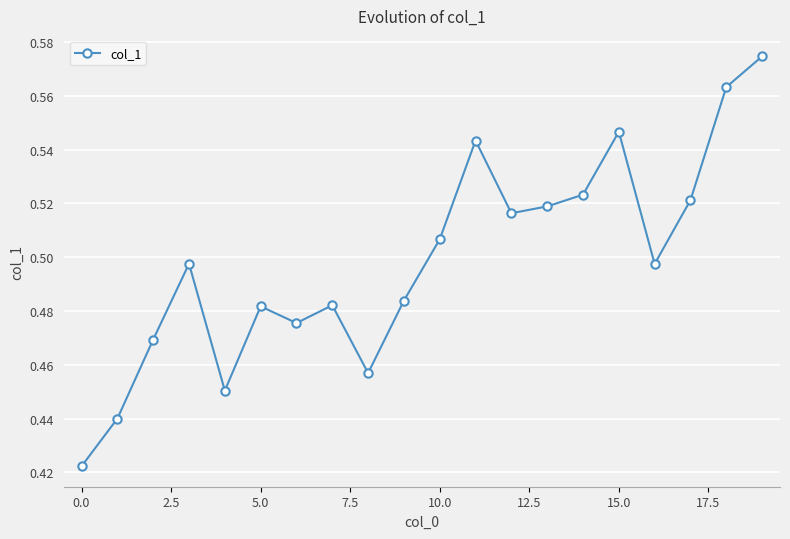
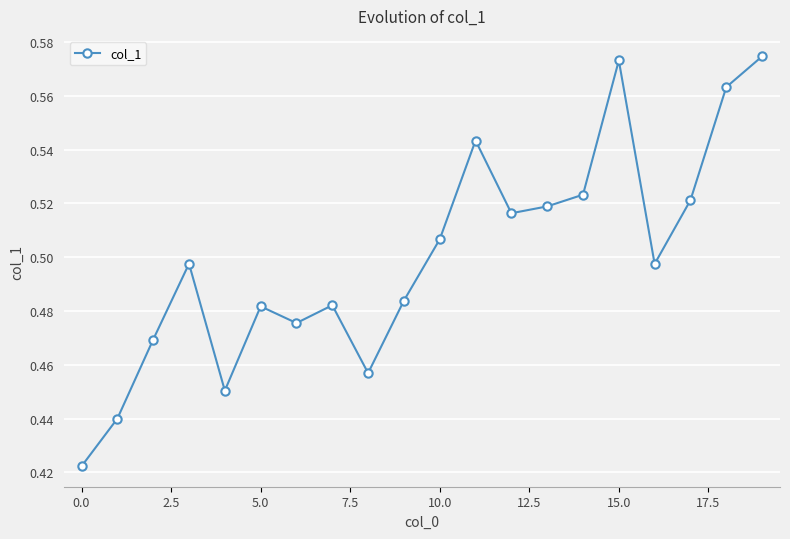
15.0: 0.547 -> 0.573
